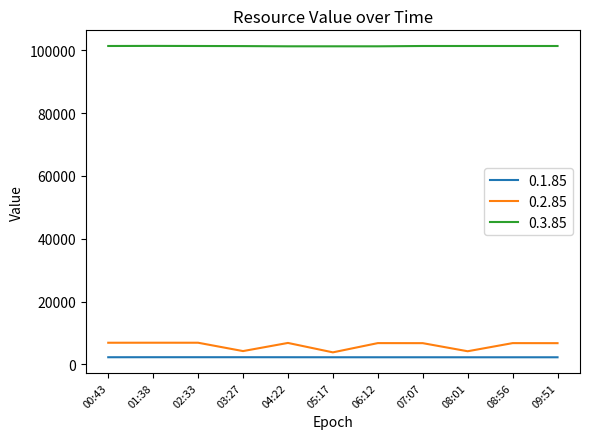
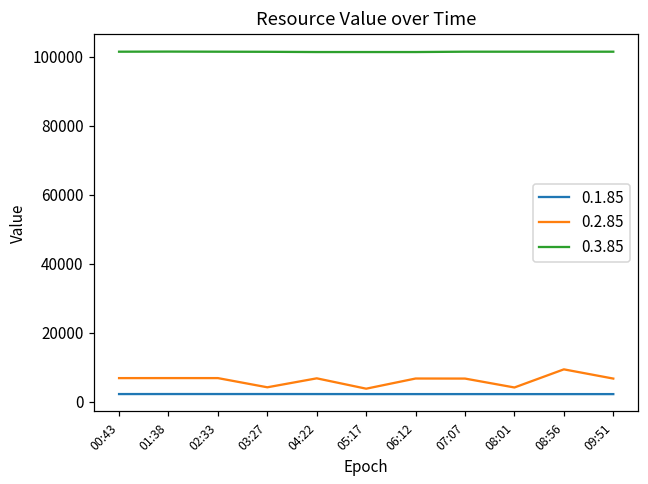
0.2.85, 08:56: 7000 -> 9000
